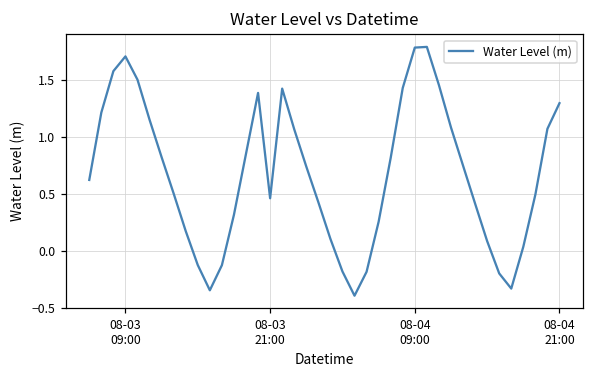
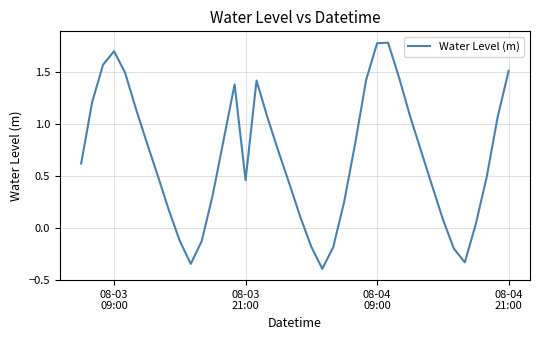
08-04 21:00: 1.29 -> 1.51
